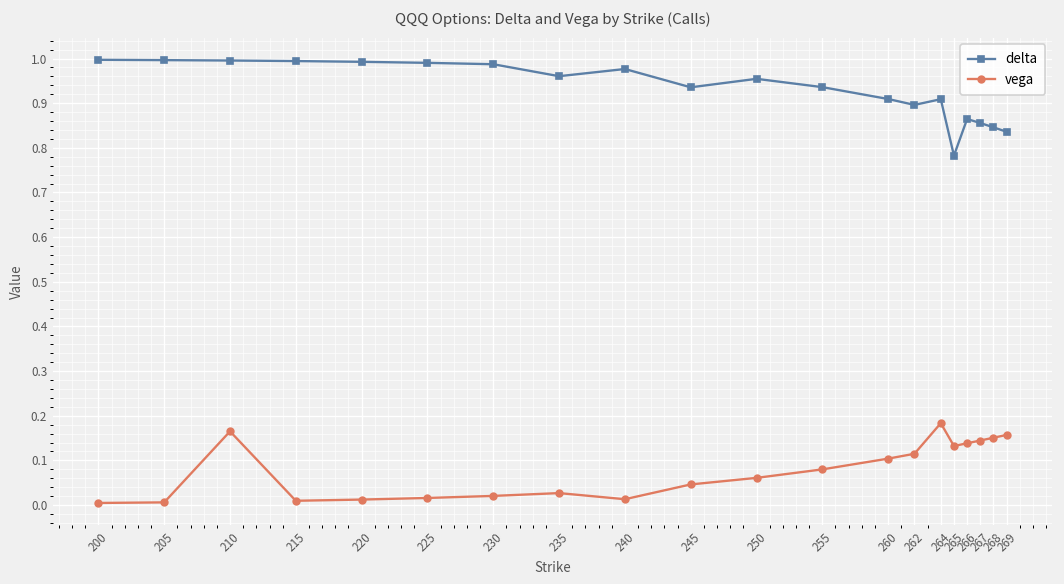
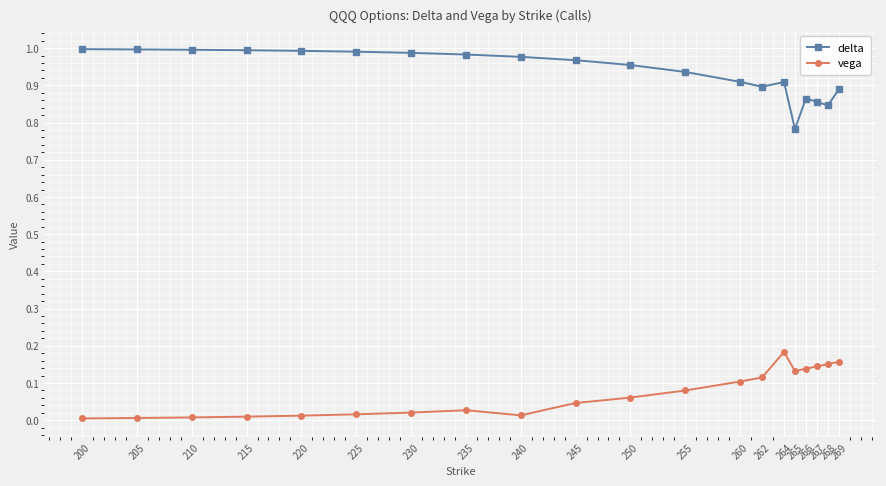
vega, 210: 0.17 -> 0.01
delta, 235: 0.96 -> 0.98
delta, 245: 0.94 -> 0.97
delta, 269: 0.84 -> 0.89
